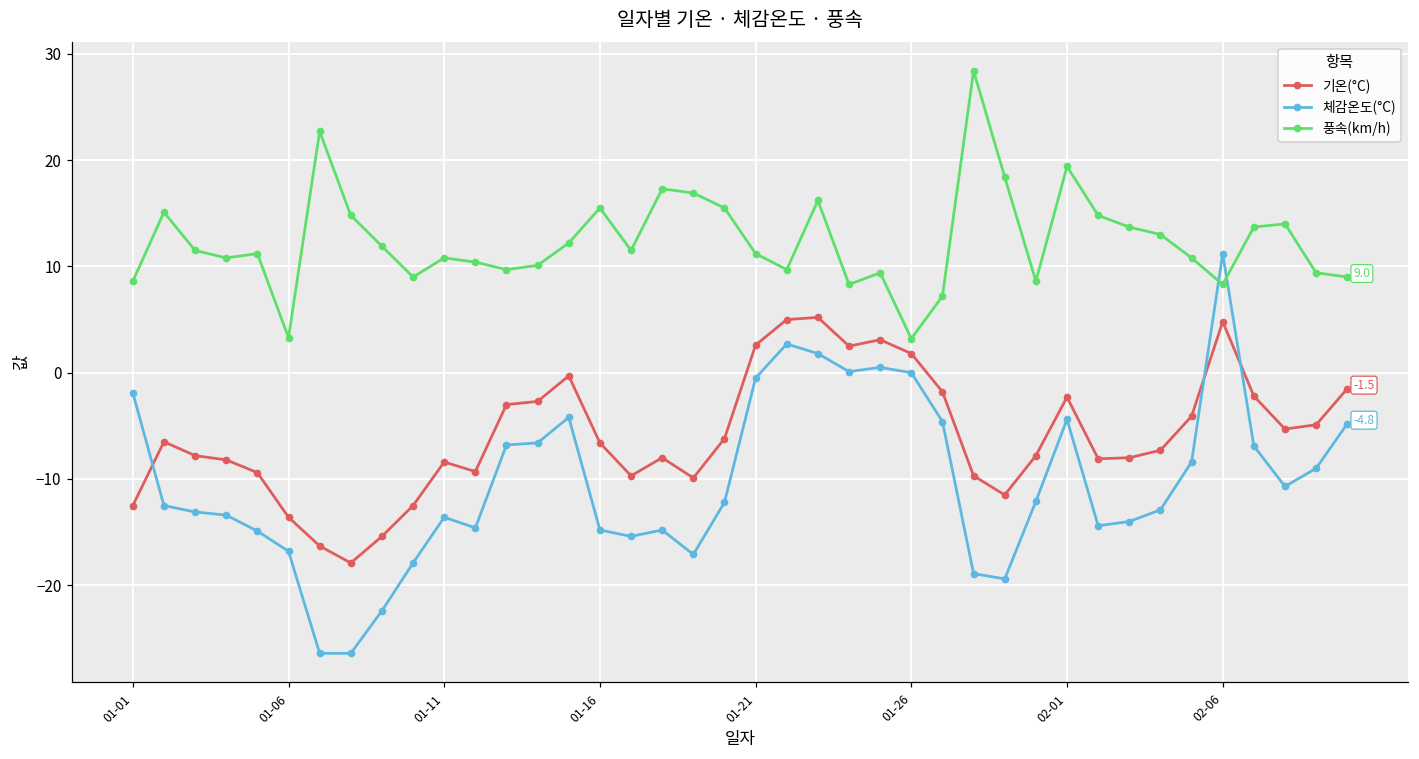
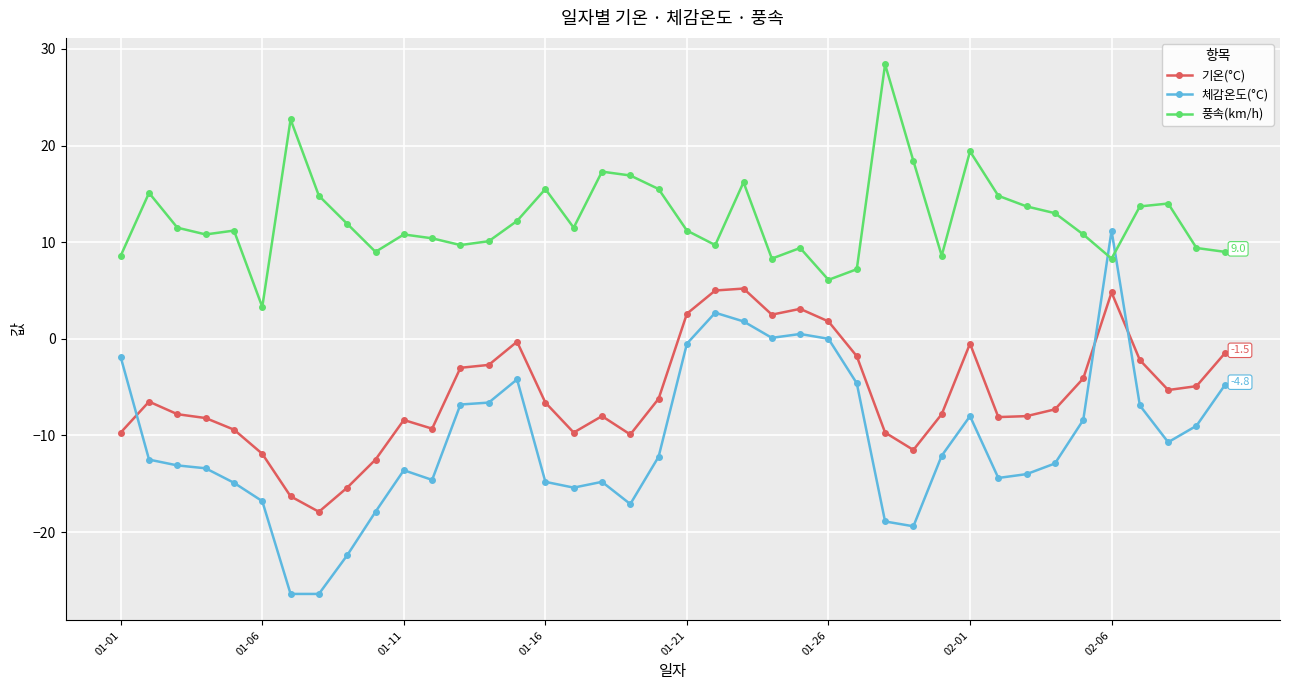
기온(°C), 01-01: -13 -> -10
기온(°C), 01-06: -14 -> -12
풍속(km/h), 01-26: 3 -> 6
기온(°C), 02-01: -2 -> -1
체감온도(°C), 02-01: -4 -> -8
